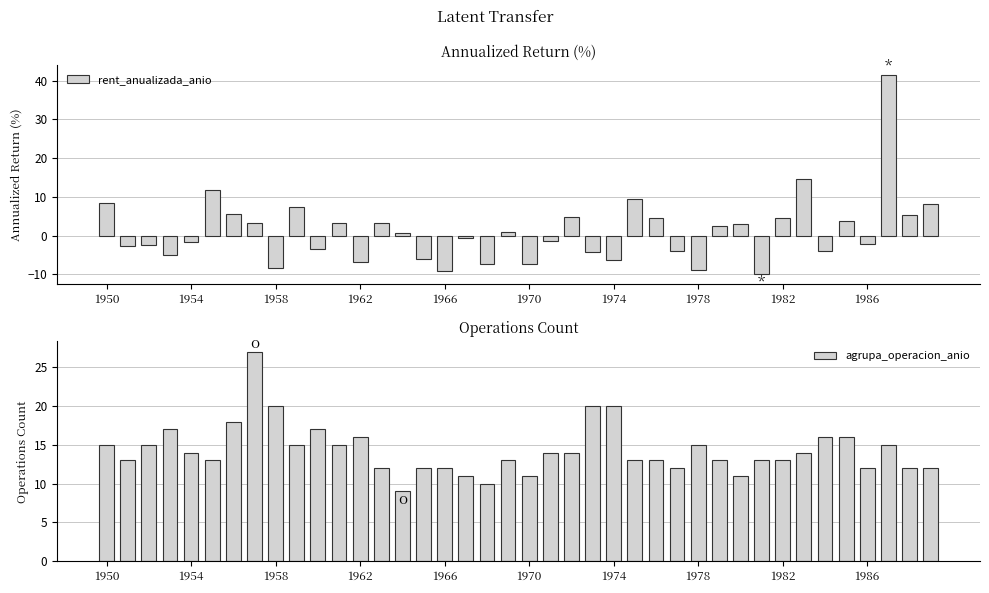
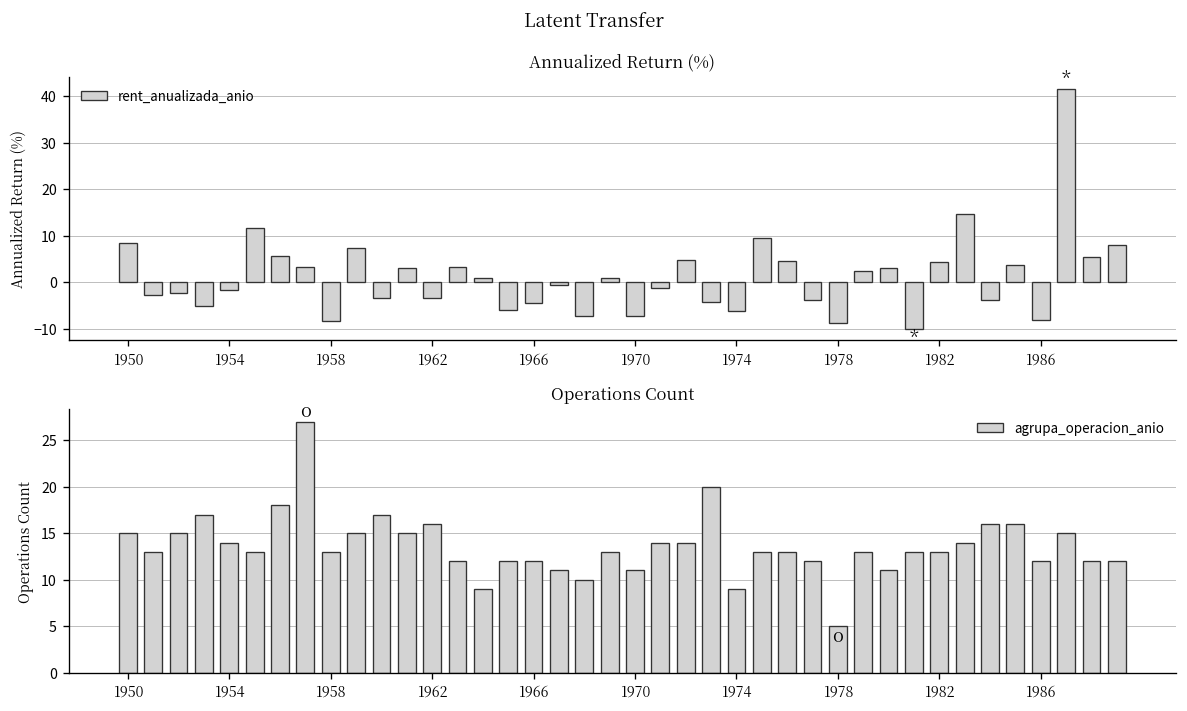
Annualized Return (%), 1962: -7 -> -3
Annualized Return (%), 1966: -9 -> -4
Annualized Return (%), 1986: -2 -> -8
Operations Count, 1958: 20 -> 13
Operations Count, 1974: 20 -> 9
Operations Count, 1978: 15 -> 5
